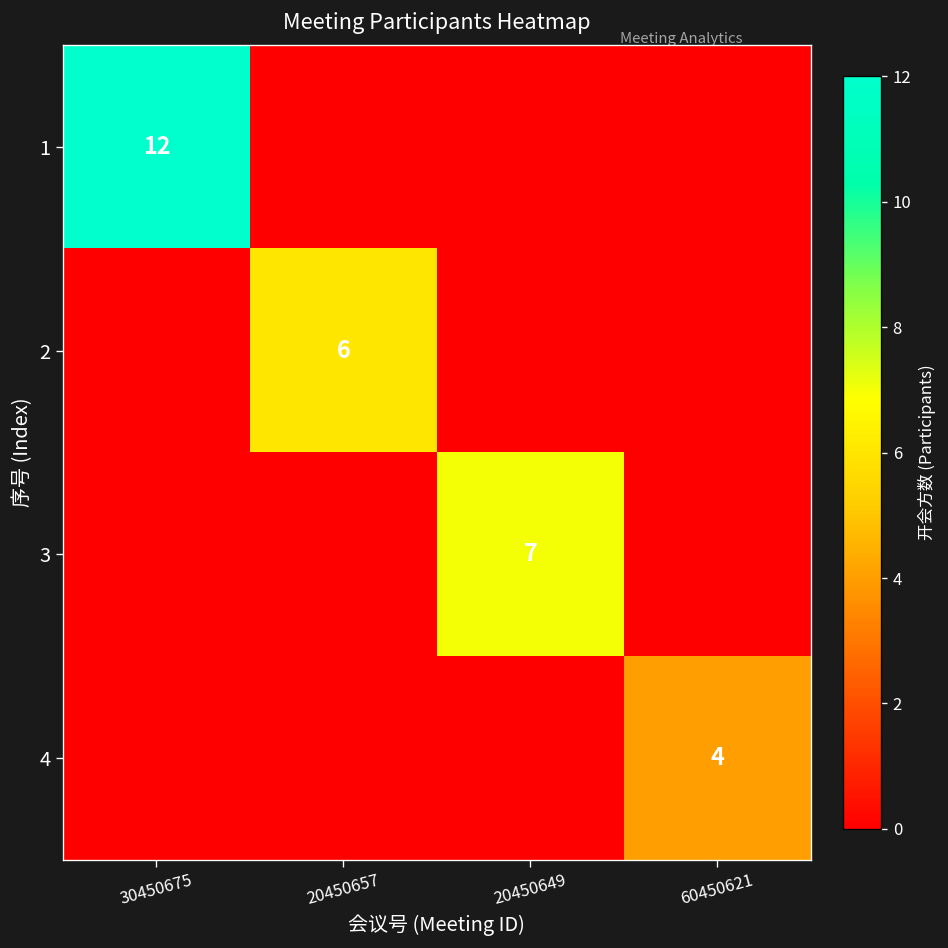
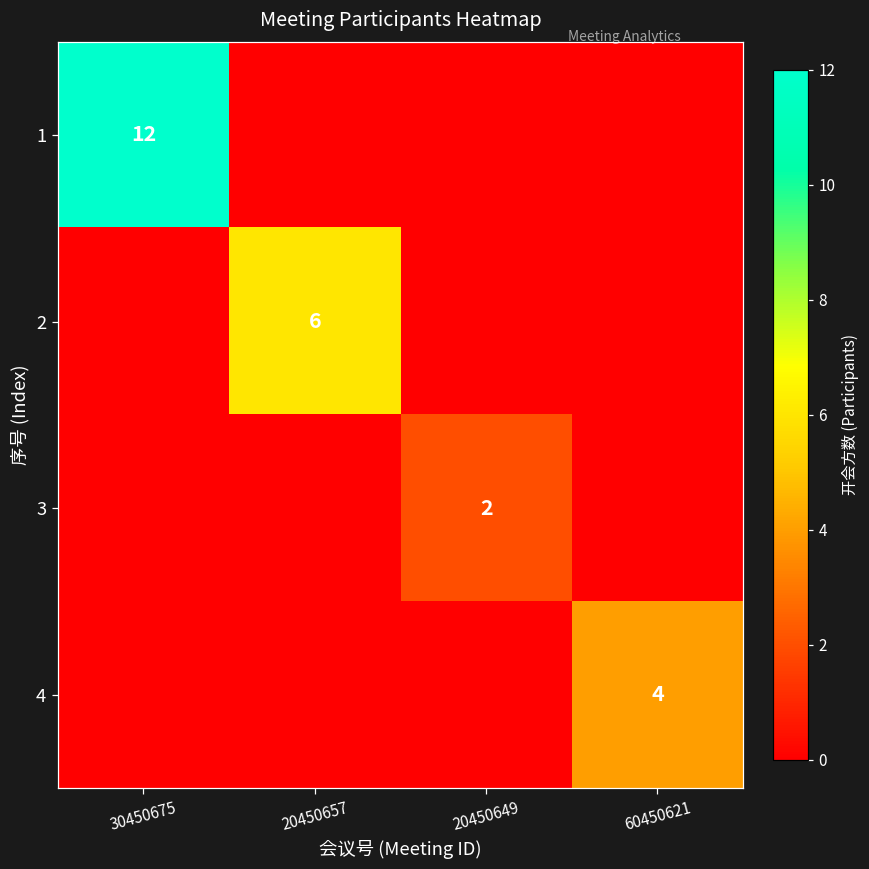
3, 20450649: 7 -> 2
